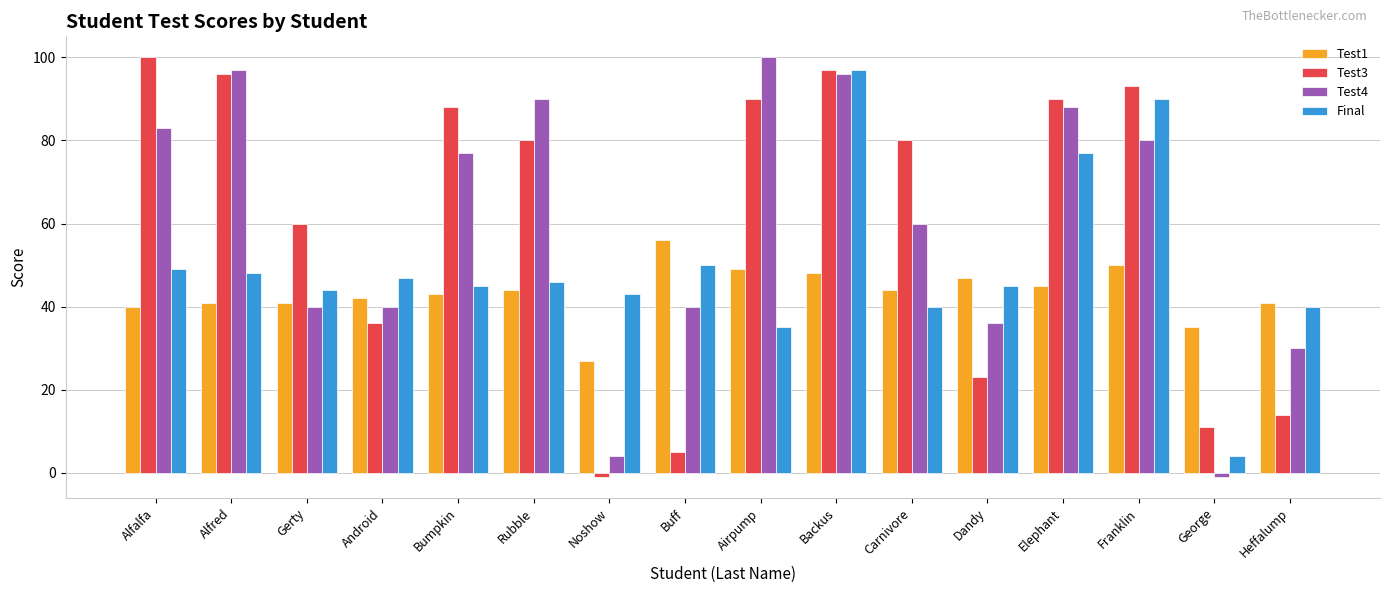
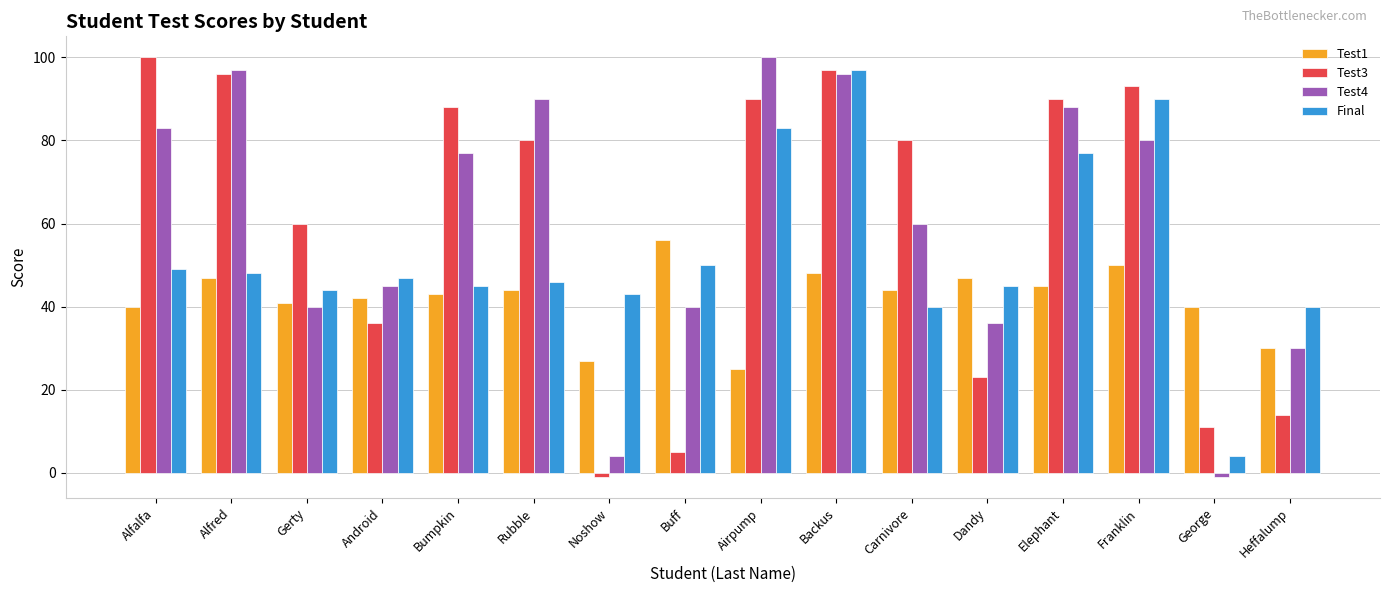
Test1, Alfred: 41 -> 47
Test4, Android: 40 -> 45
Test1, Airpump: 49 -> 25
Final, Airpump: 35 -> 83
Test1, George: 35 -> 40
Test1, Heffalump: 41 -> 30
